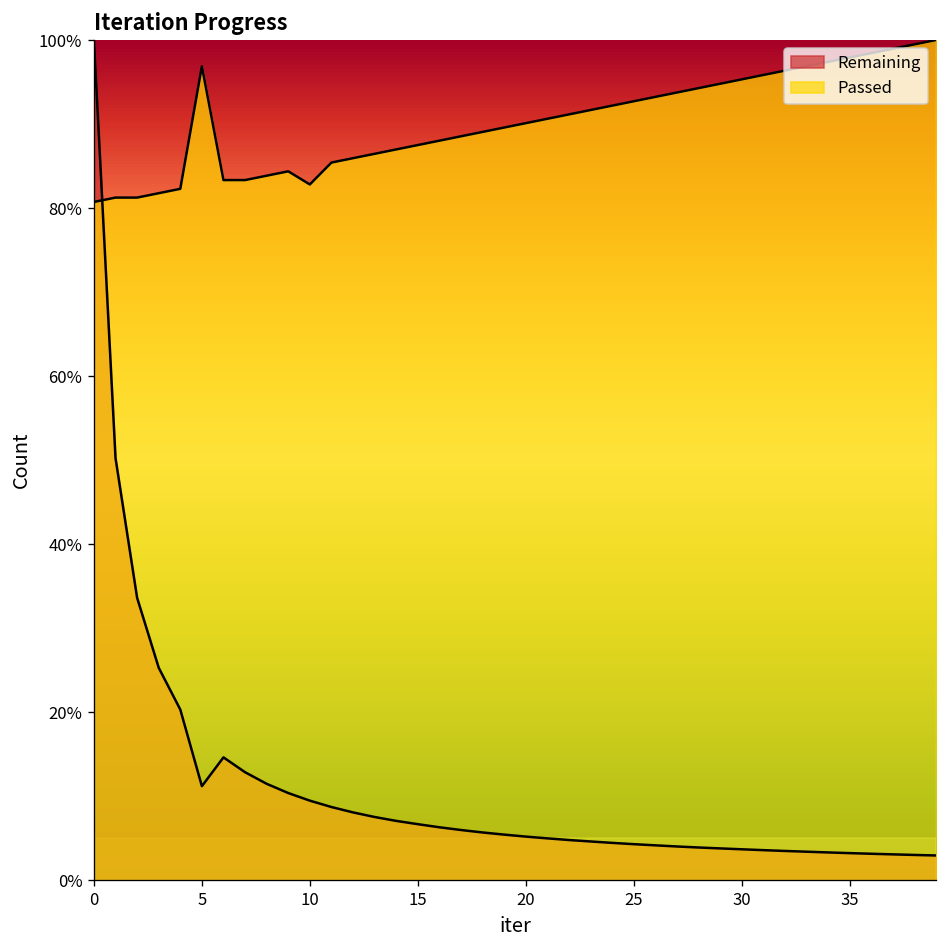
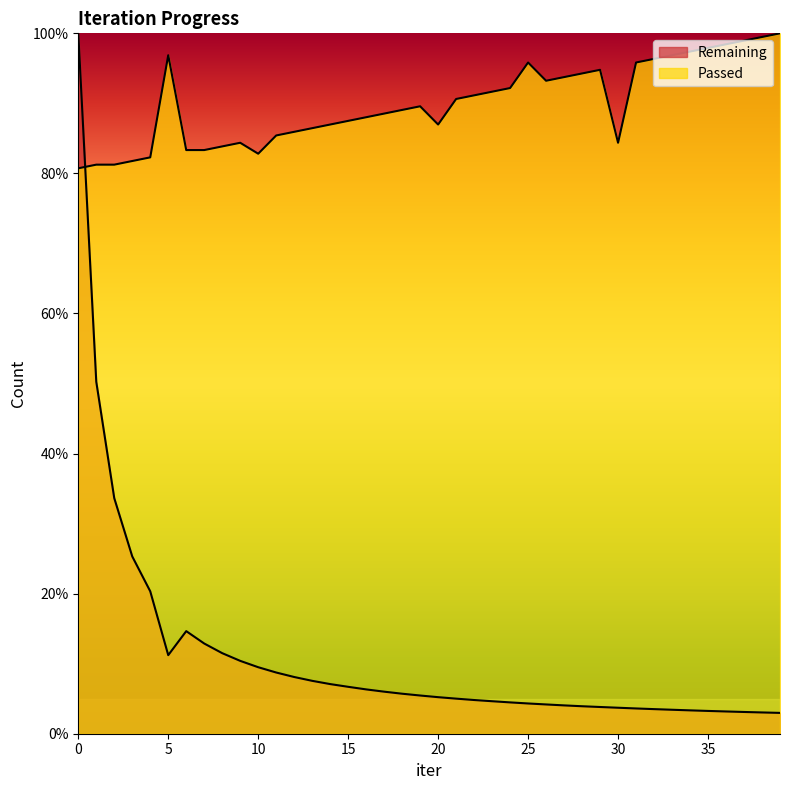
Passed, 20: 90% -> 87%
Passed, 25: 93% -> 96%
Passed, 30: 95% -> 84%
